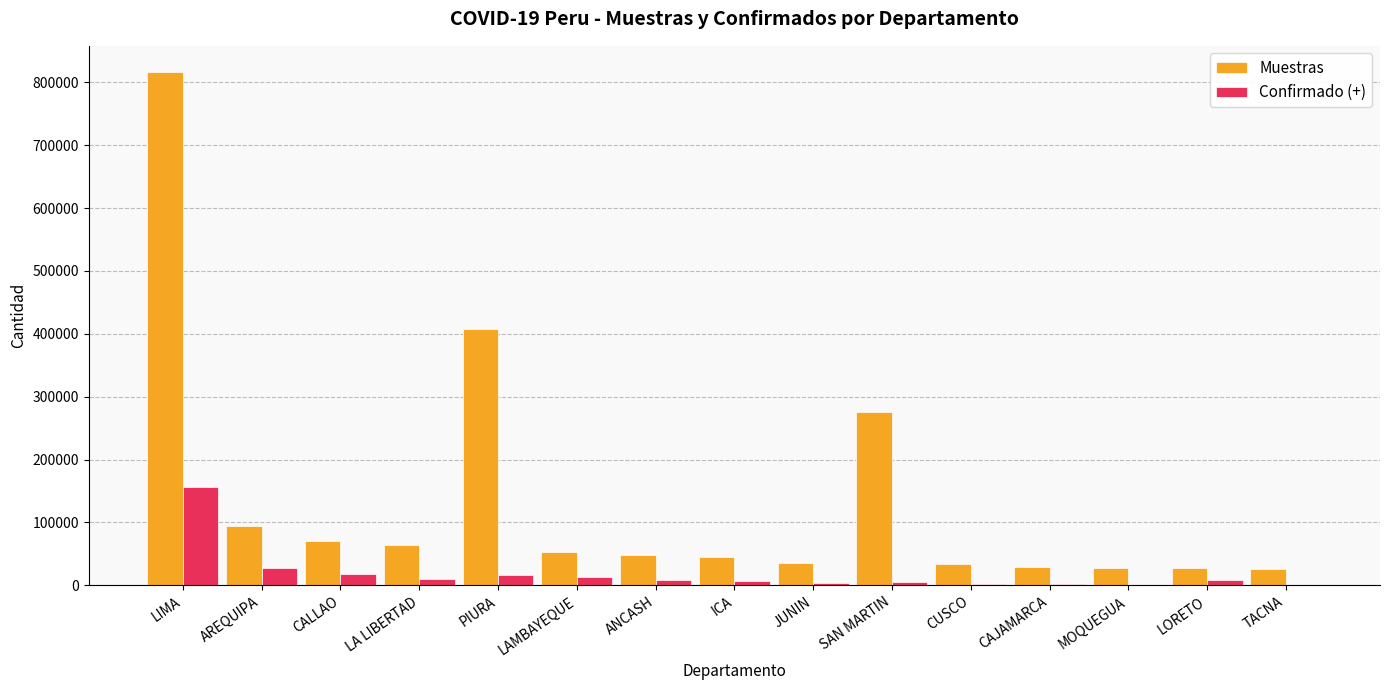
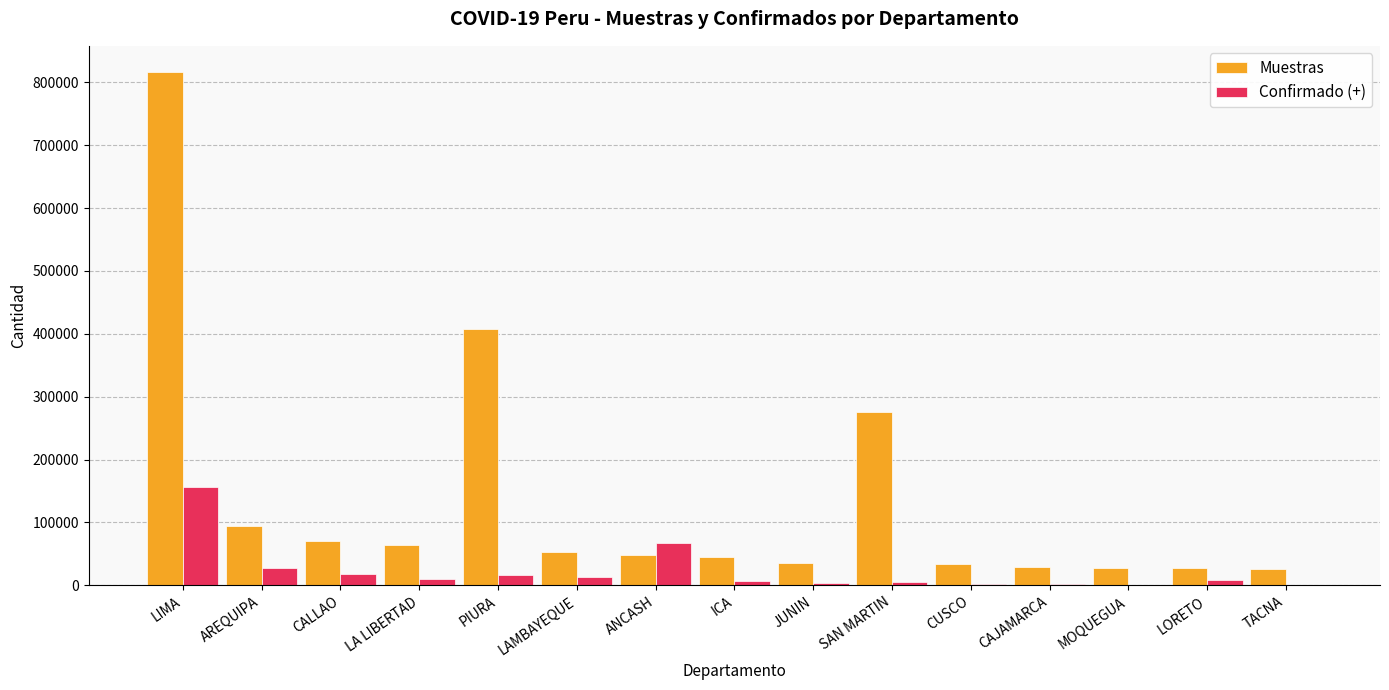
Confirmado (+), ANCASH: 10000 -> 70000
